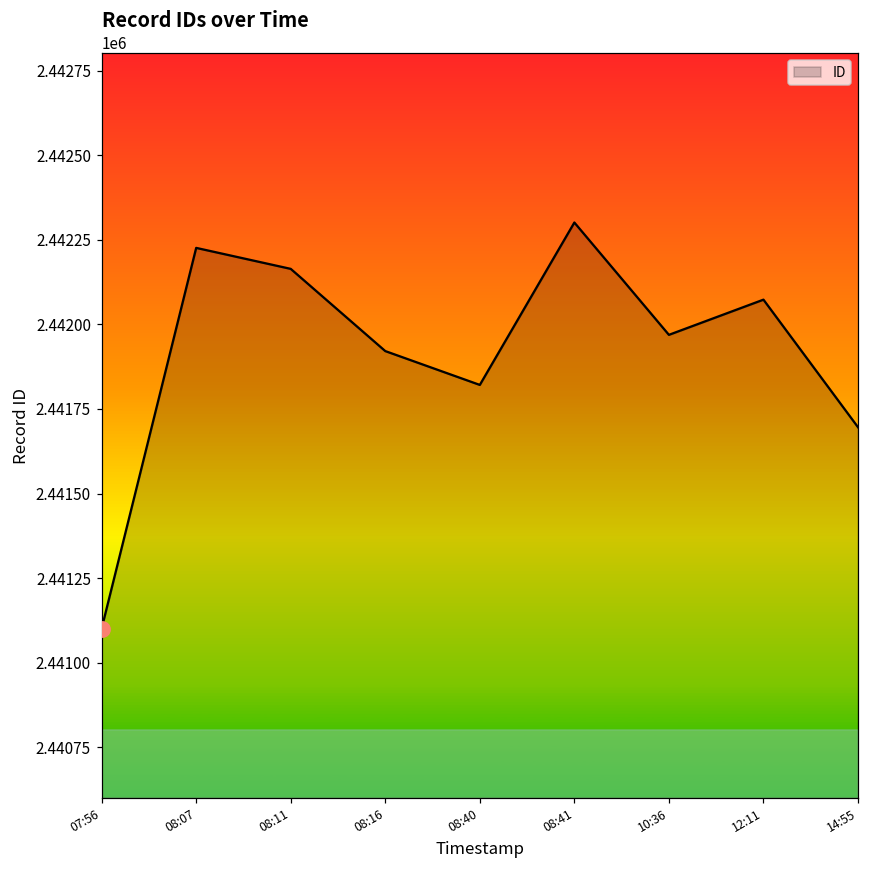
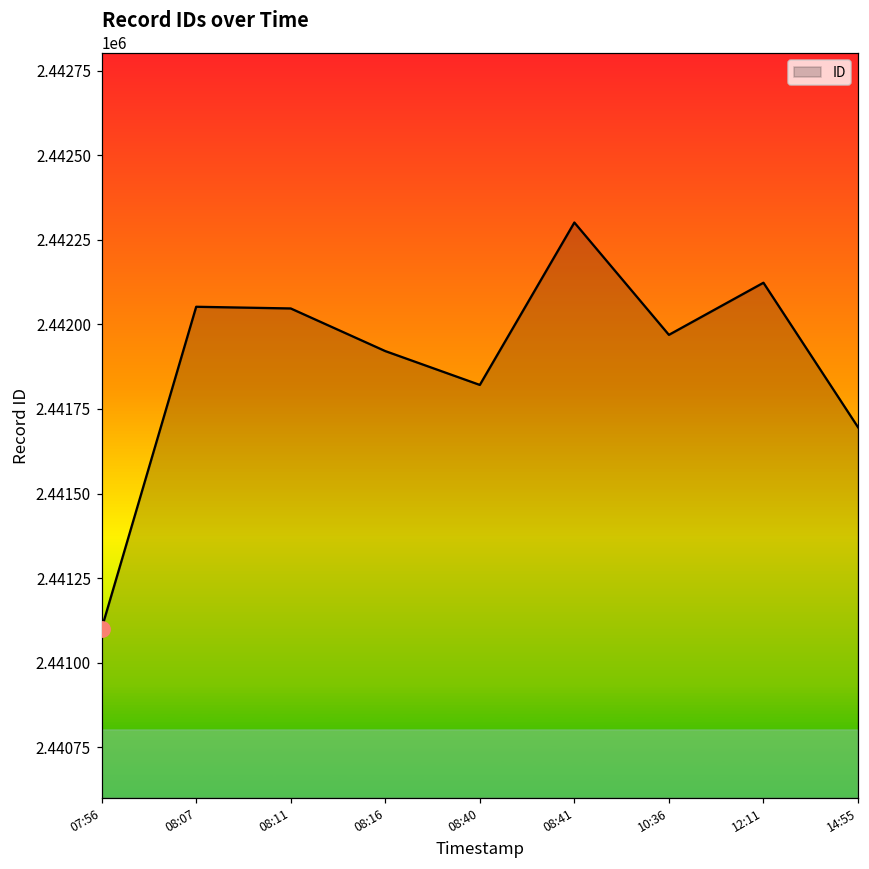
ID, 08:07: 2442230 -> 2442050
ID, 08:11: 2442160 -> 2442050
ID, 12:11: 2442070 -> 2442120
